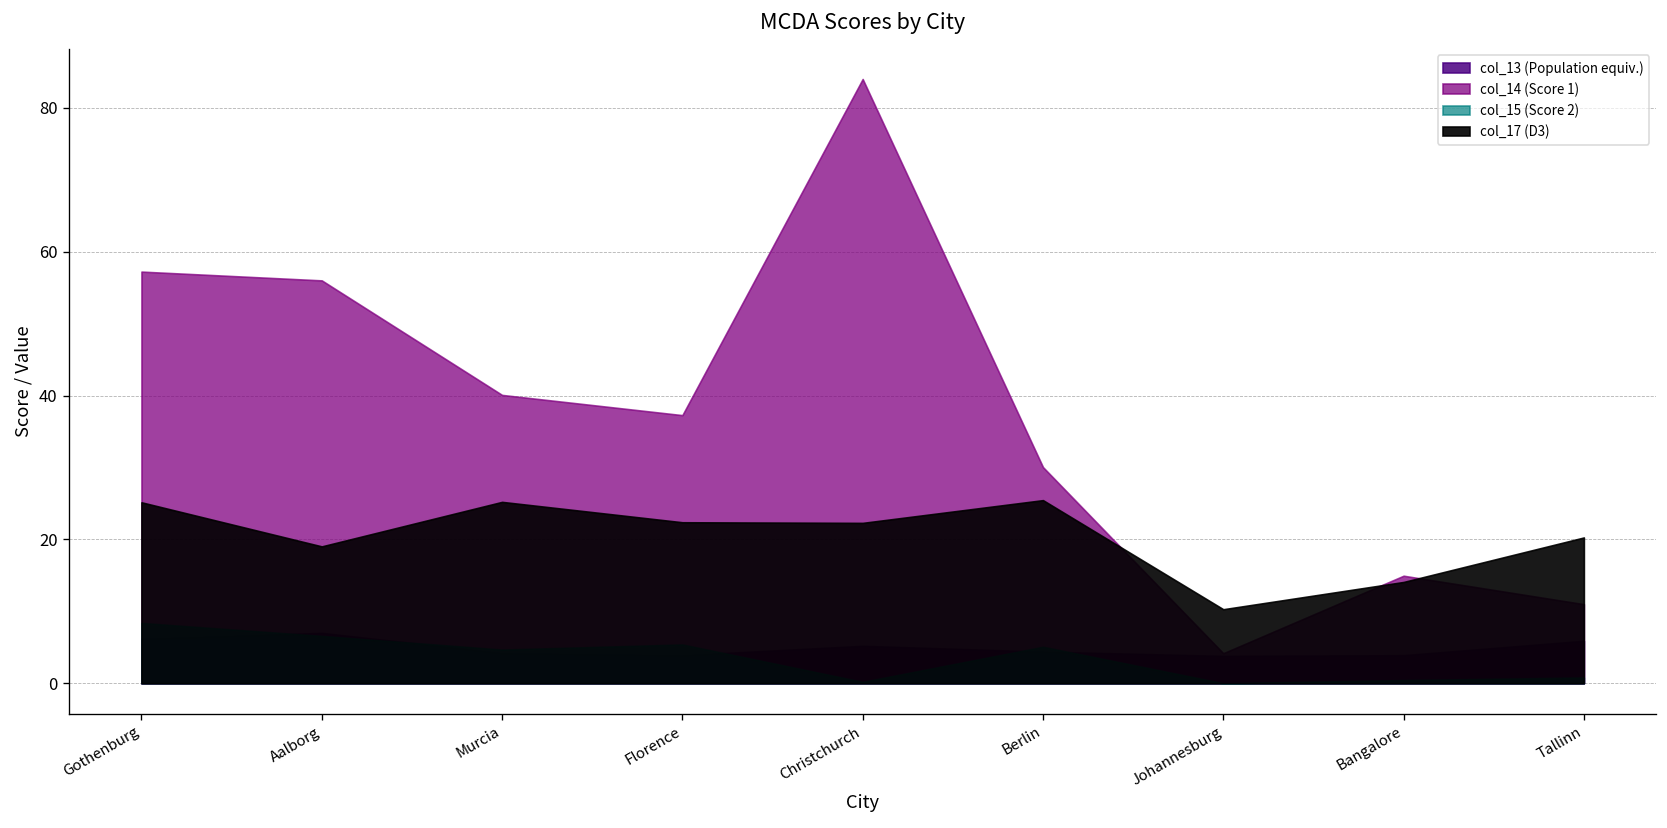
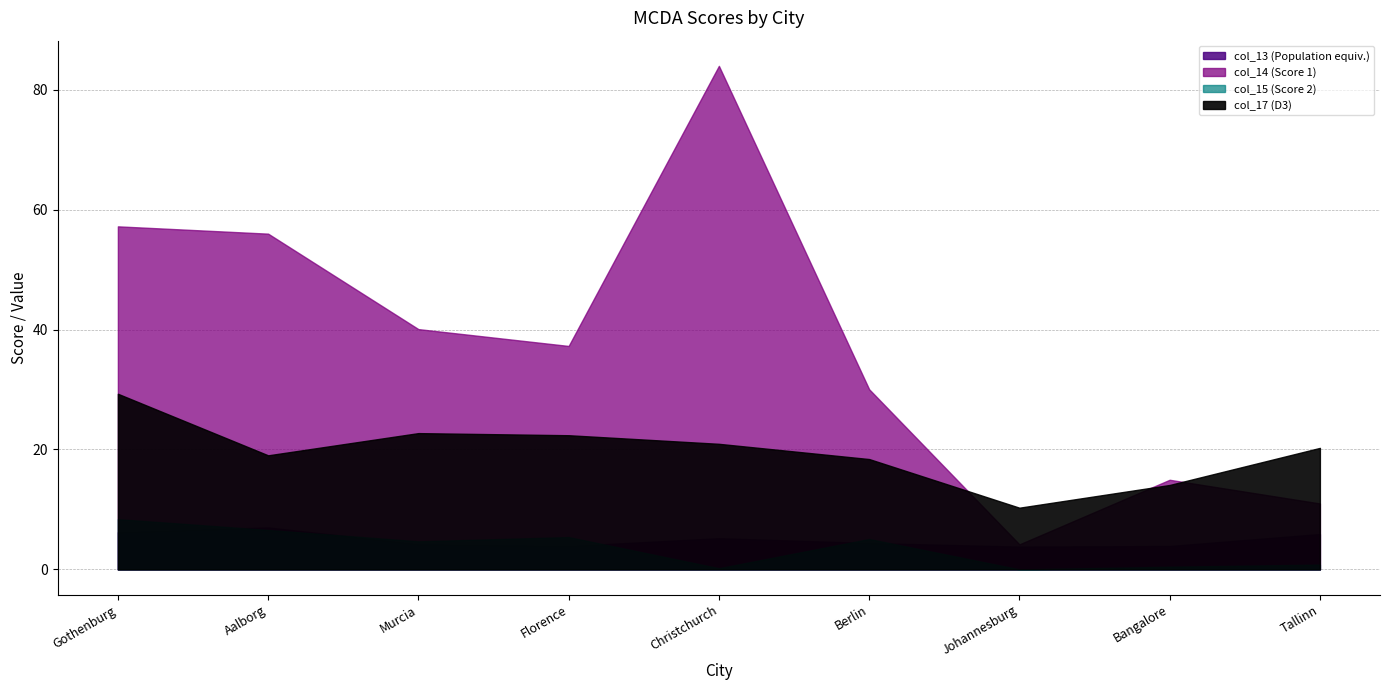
col_17 (D3), Gothenburg: 25 -> 29
col_17 (D3), Murcia: 25 -> 23
col_17 (D3), Christchurch: 22 -> 21
col_17 (D3), Berlin: 25 -> 18
